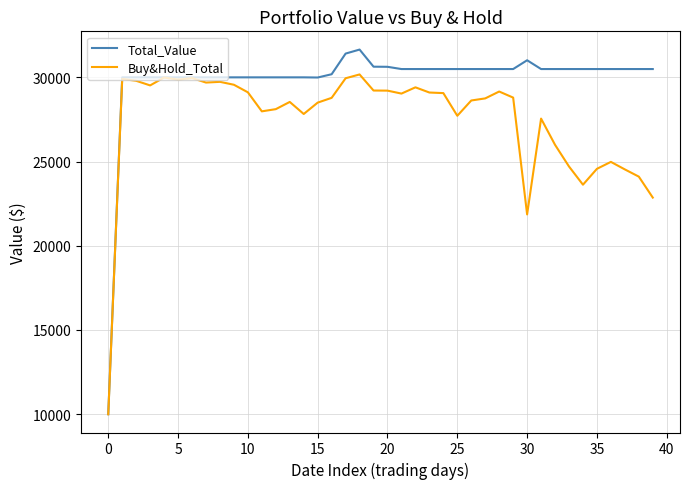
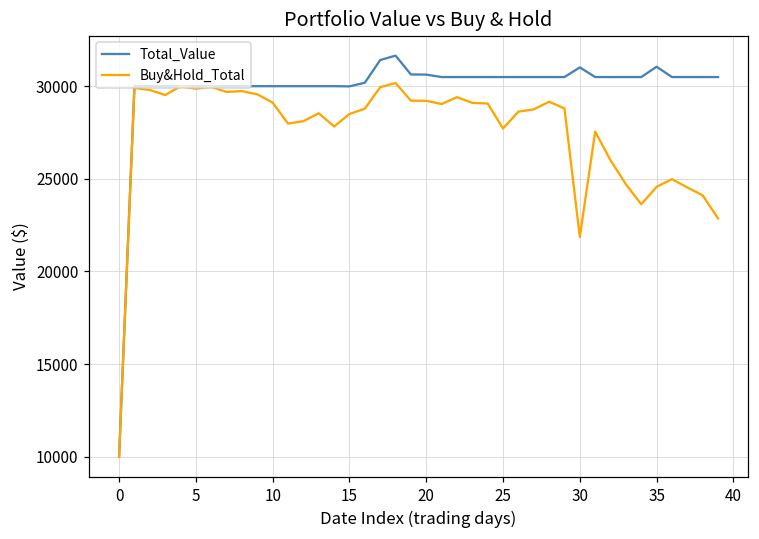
Total_Value, 35: 30500 -> 31100
